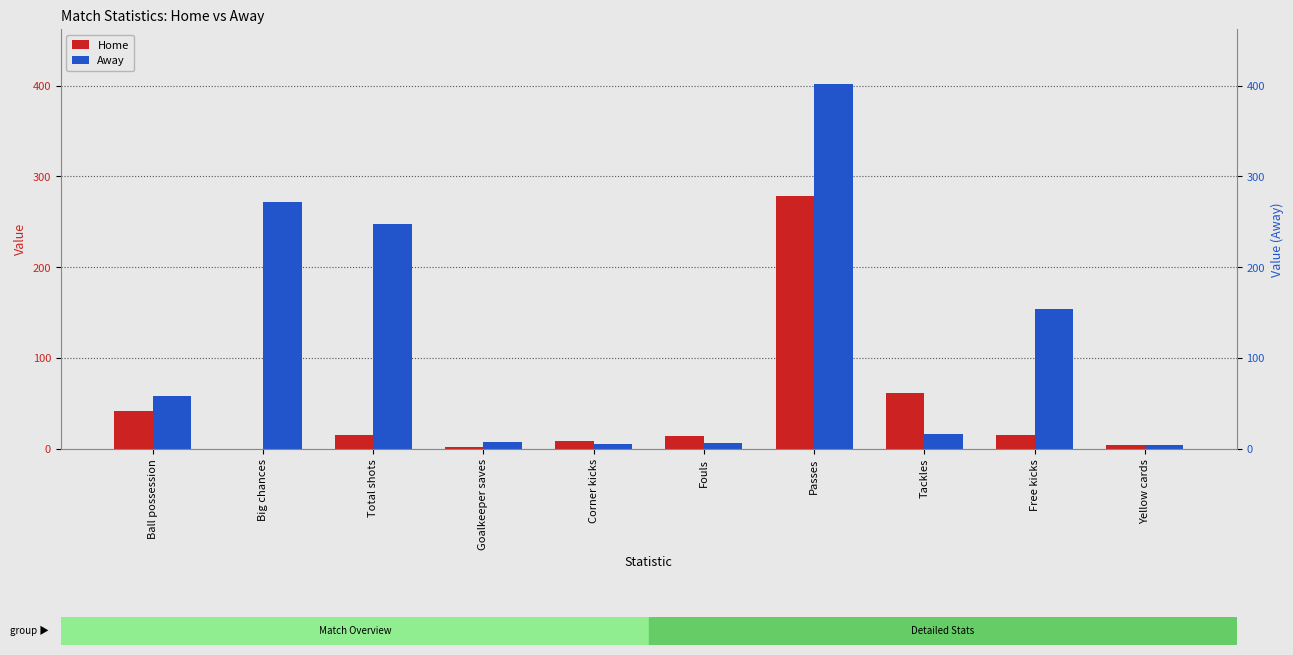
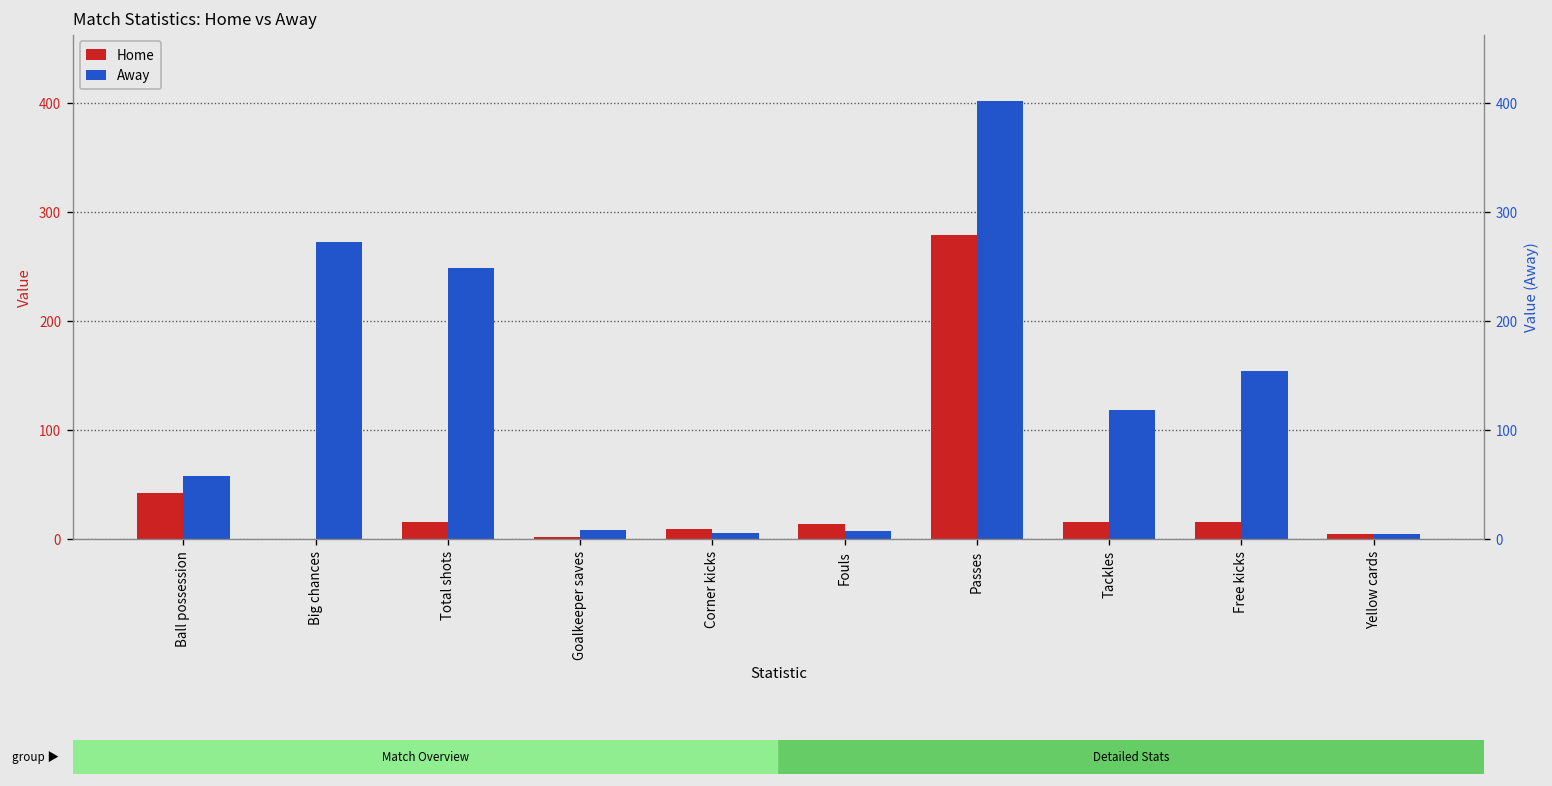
Home, Tackles: 60 -> 20
Away, Tackles: 20 -> 120
